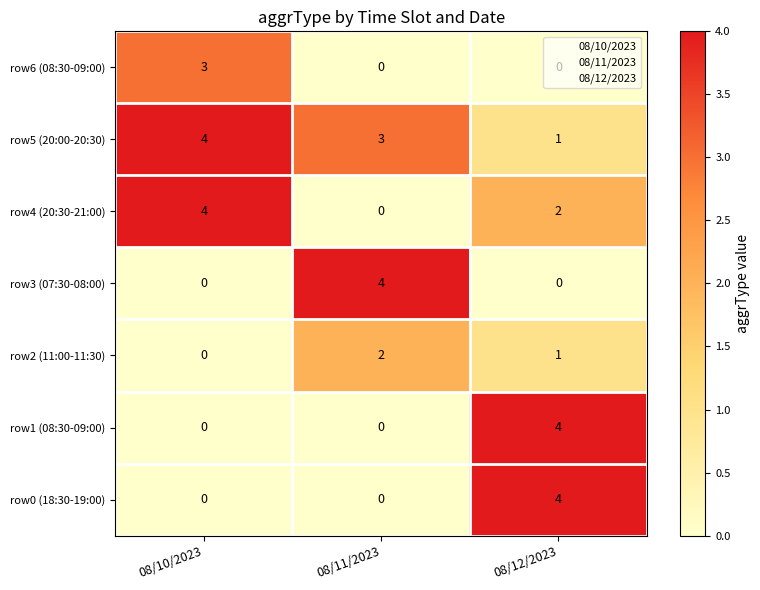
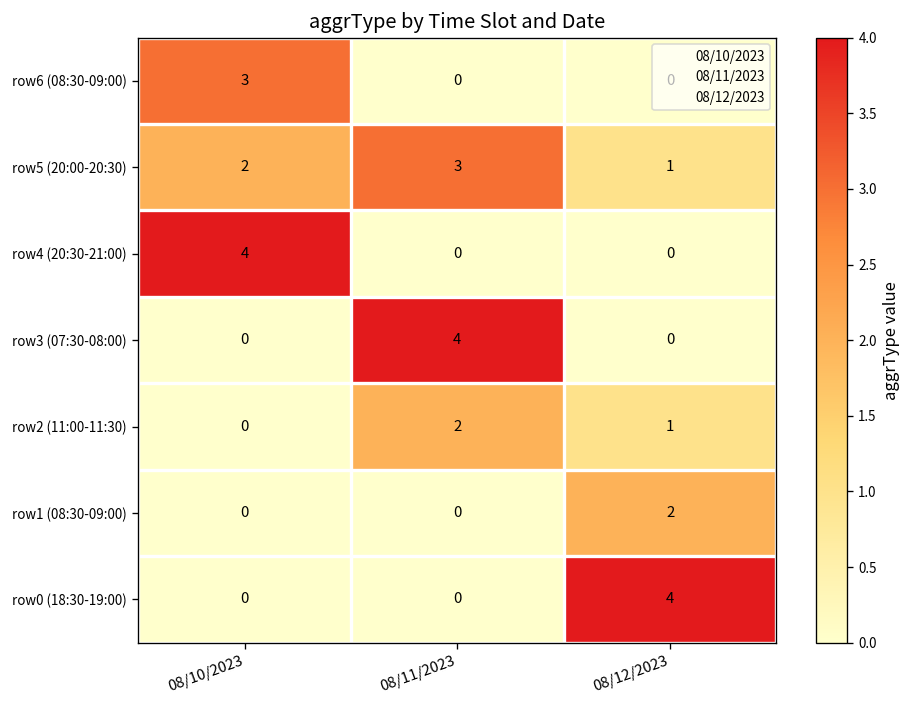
row5 (20:00-20:30), 08/10/2023: 4 -> 2
row4 (20:30-21:00), 08/12/2023: 2 -> 0
row1 (08:30-09:00), 08/12/2023: 4 -> 2
